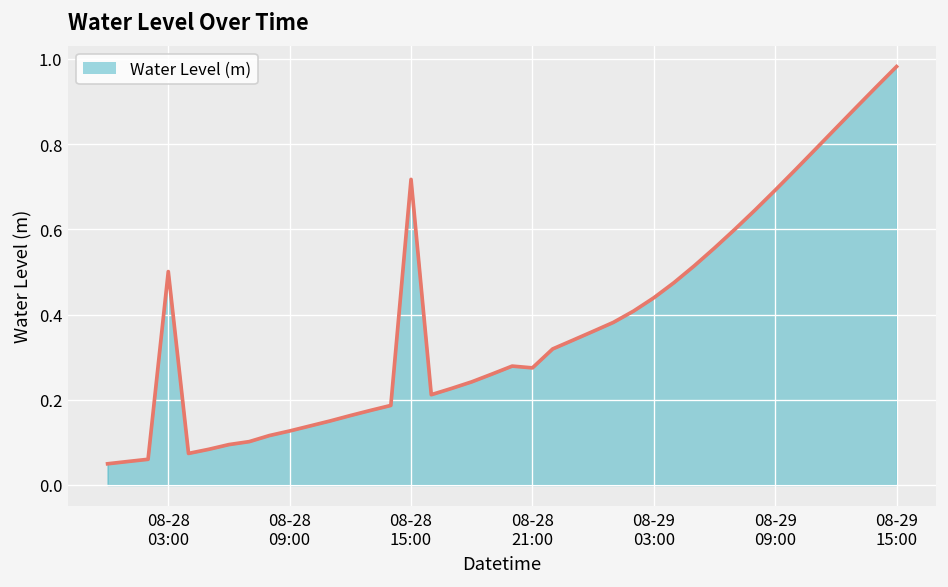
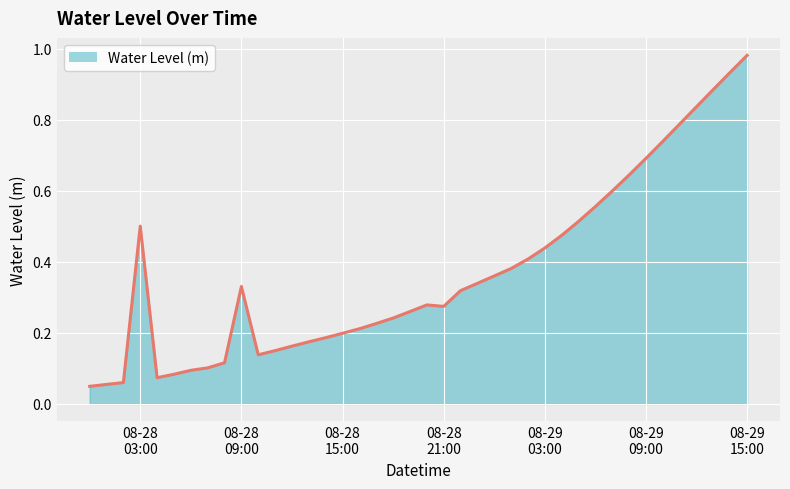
08-28 09:00: 0.13 -> 0.33
08-28 15:00: 0.72 -> 0.20
